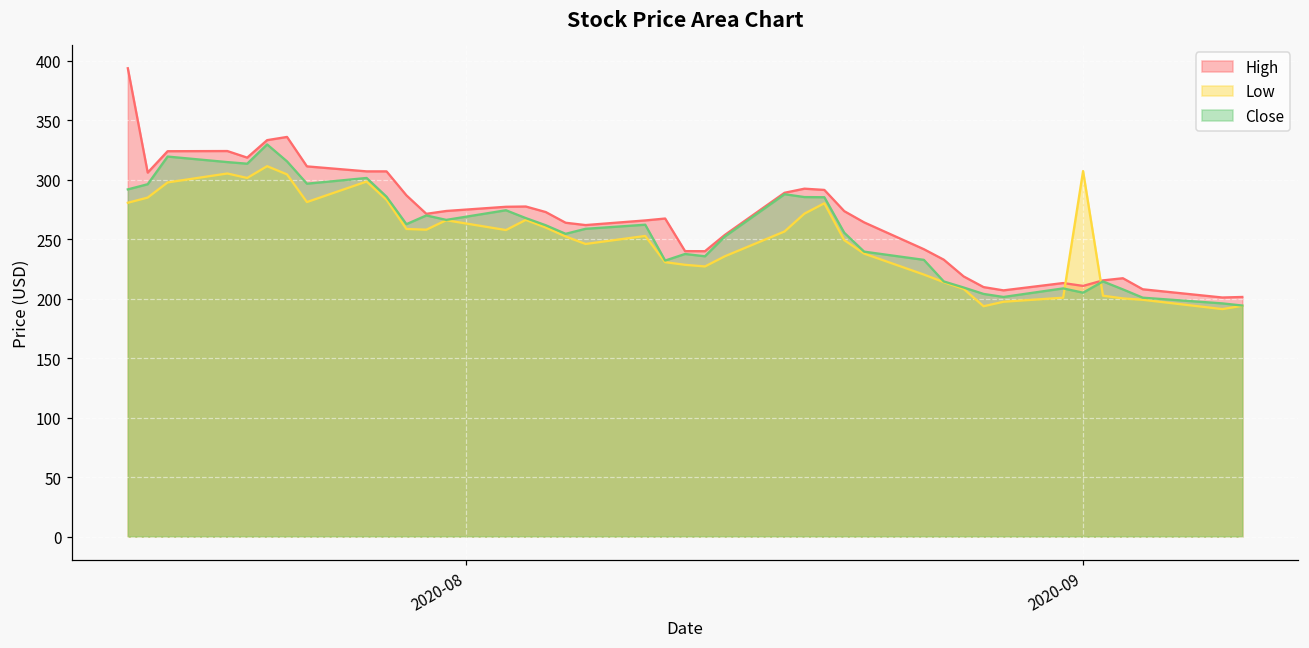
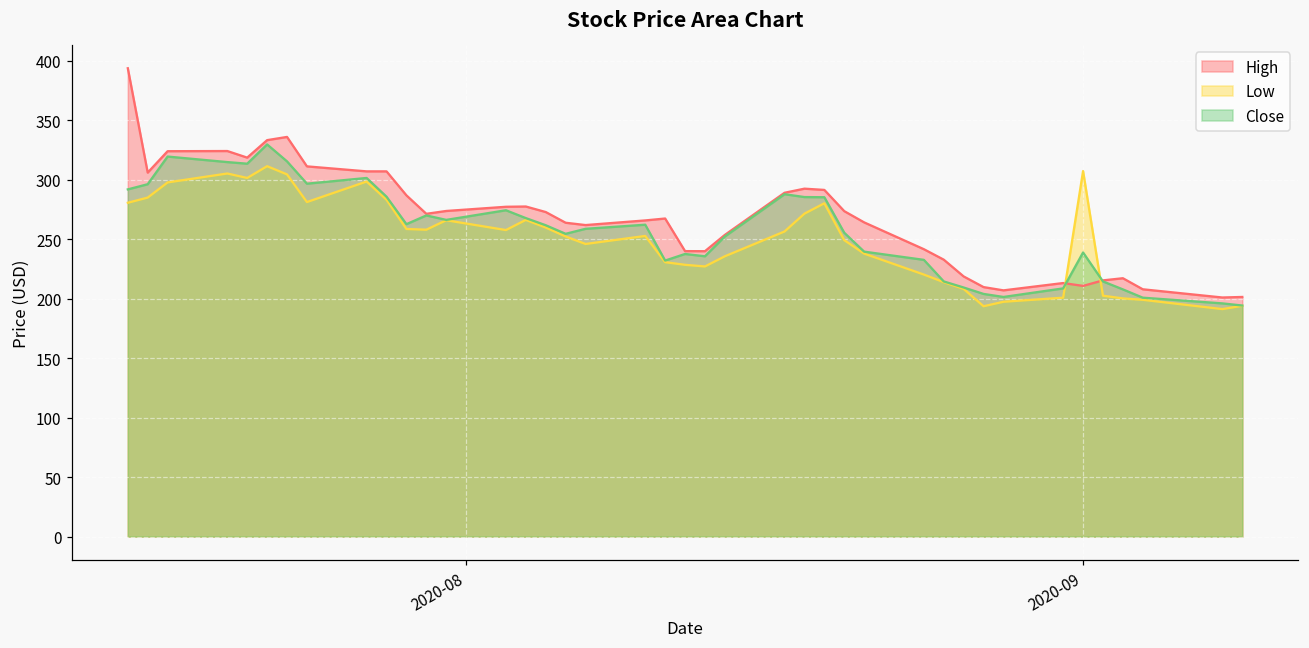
Close, 2020-09: 205 -> 239
